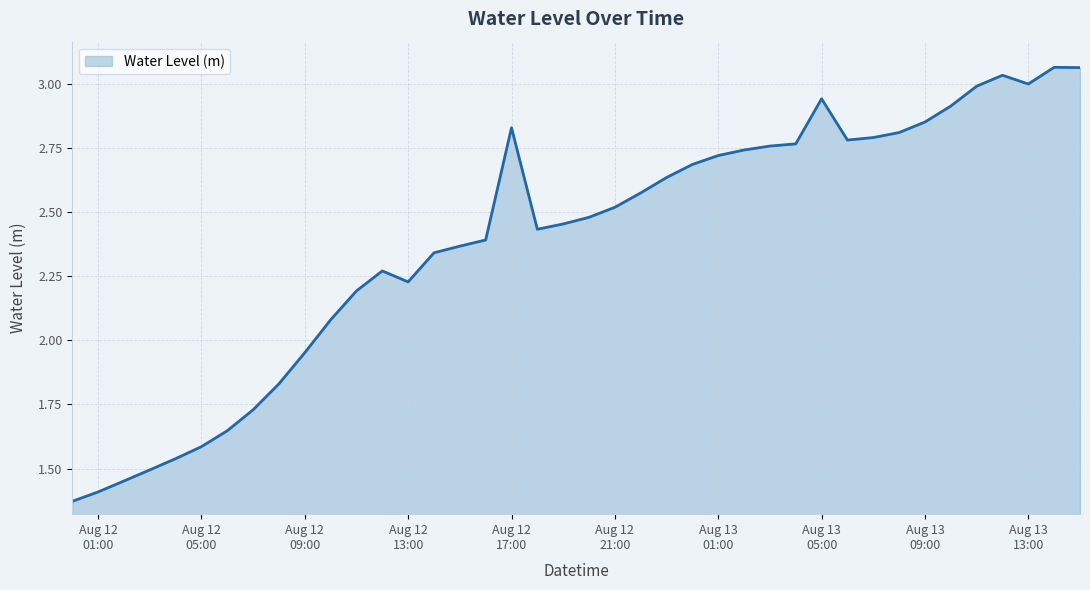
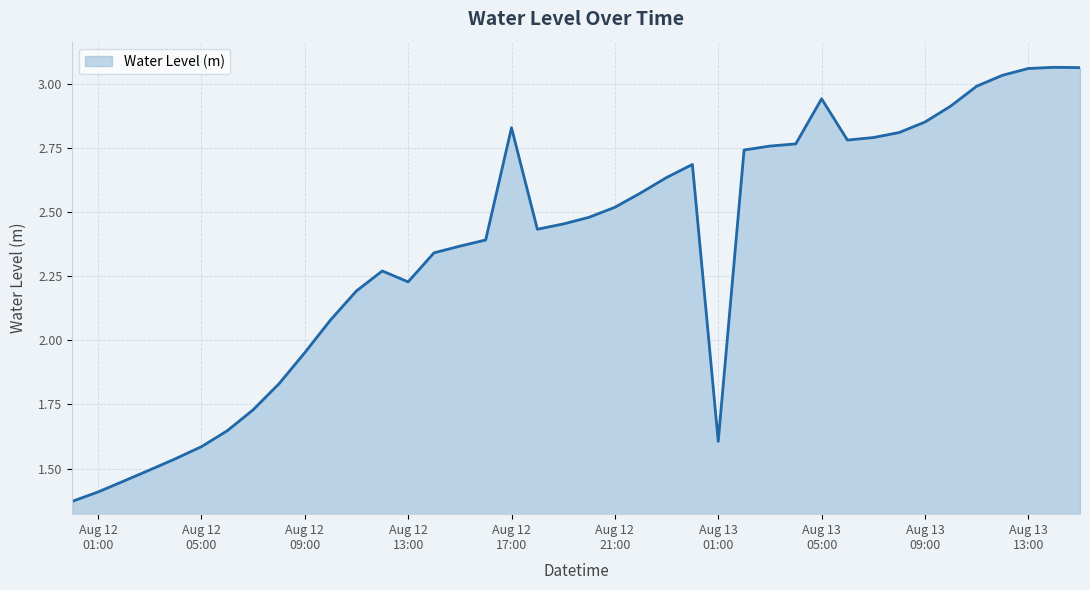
Aug 13 01:00: 2.72 -> 1.61
Aug 13 13:00: 3.00 -> 3.06
